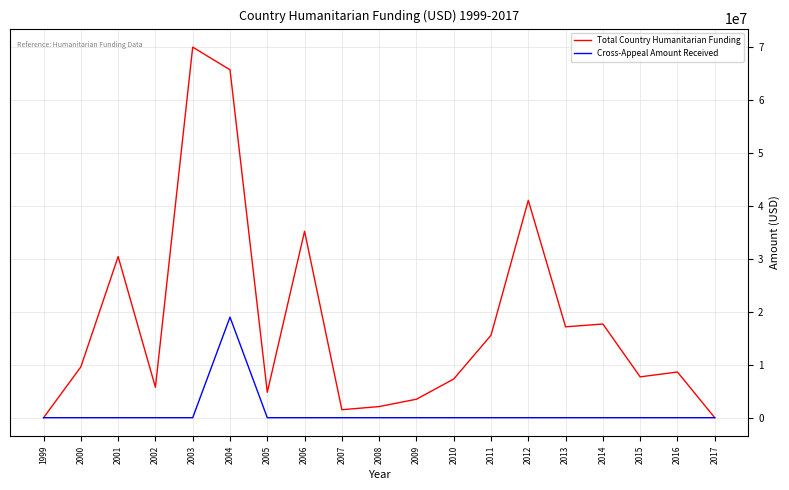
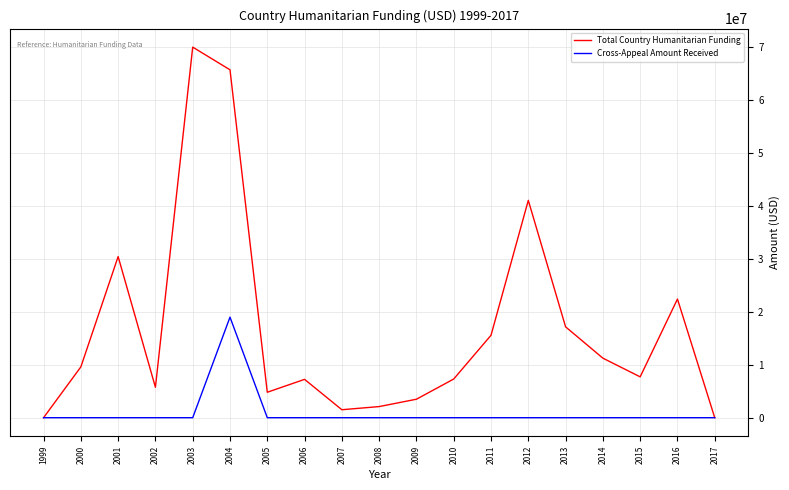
Total Country Humanitarian Funding, 2006: 35000000 -> 7000000
Total Country Humanitarian Funding, 2014: 18000000 -> 11000000
Total Country Humanitarian Funding, 2016: 9000000 -> 22000000
